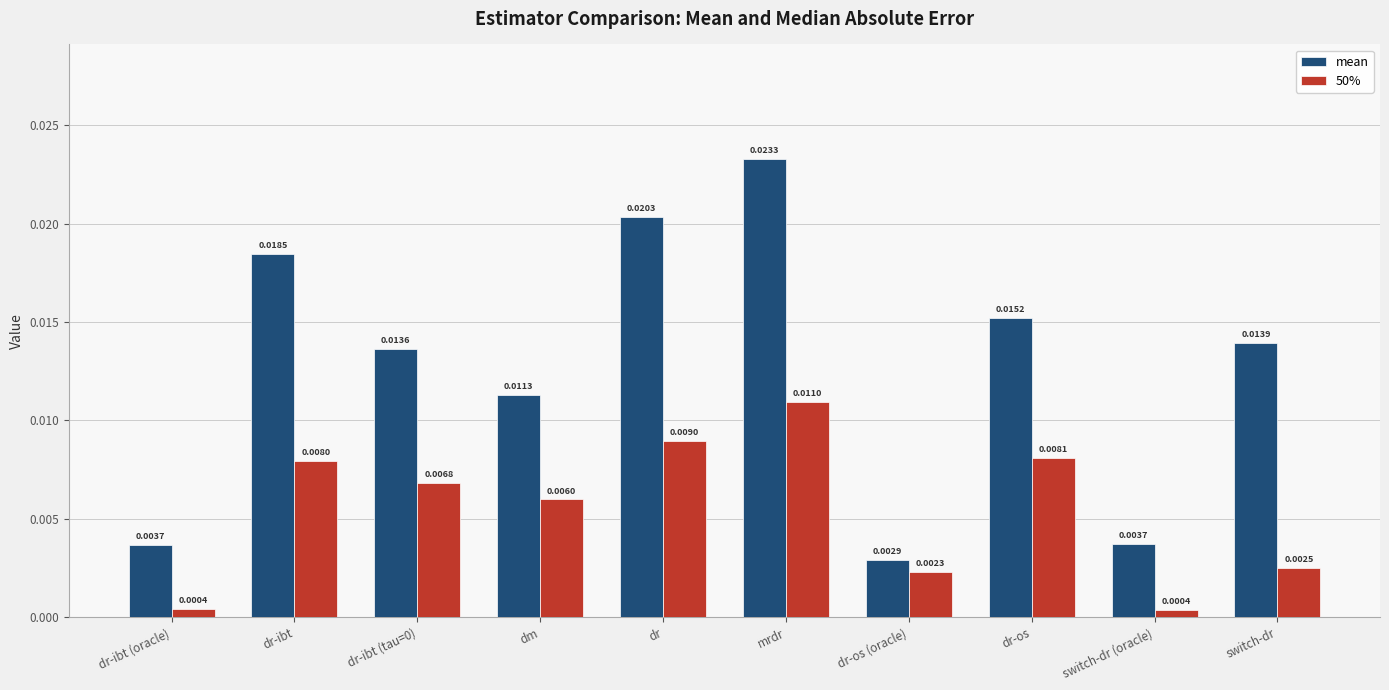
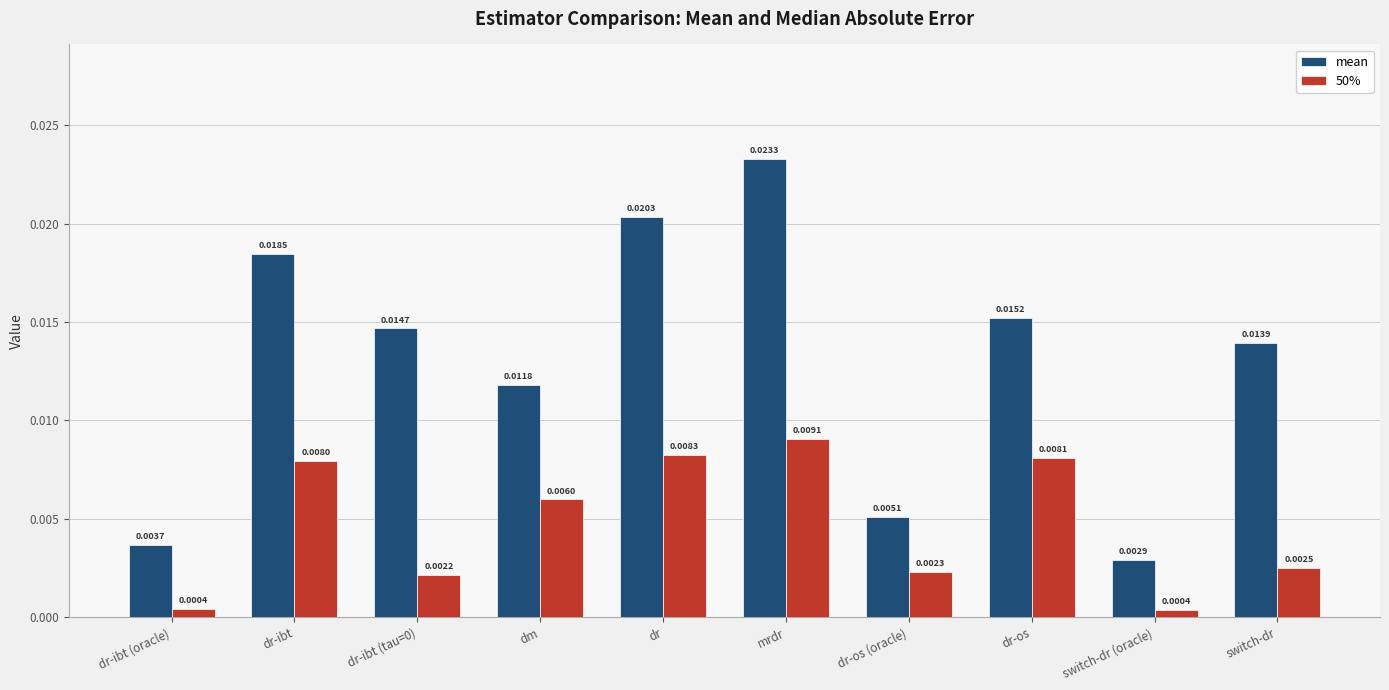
mean, dr-ibt (tau=0): 0.0136 -> 0.0147
50%, dr-ibt (tau=0): 0.0068 -> 0.0022
mean, dm: 0.0113 -> 0.0118
50%, dr: 0.0090 -> 0.0083
50%, mrdr: 0.0110 -> 0.0091
mean, dr-os (oracle): 0.0029 -> 0.0051
mean, switch-dr (oracle): 0.0037 -> 0.0029
